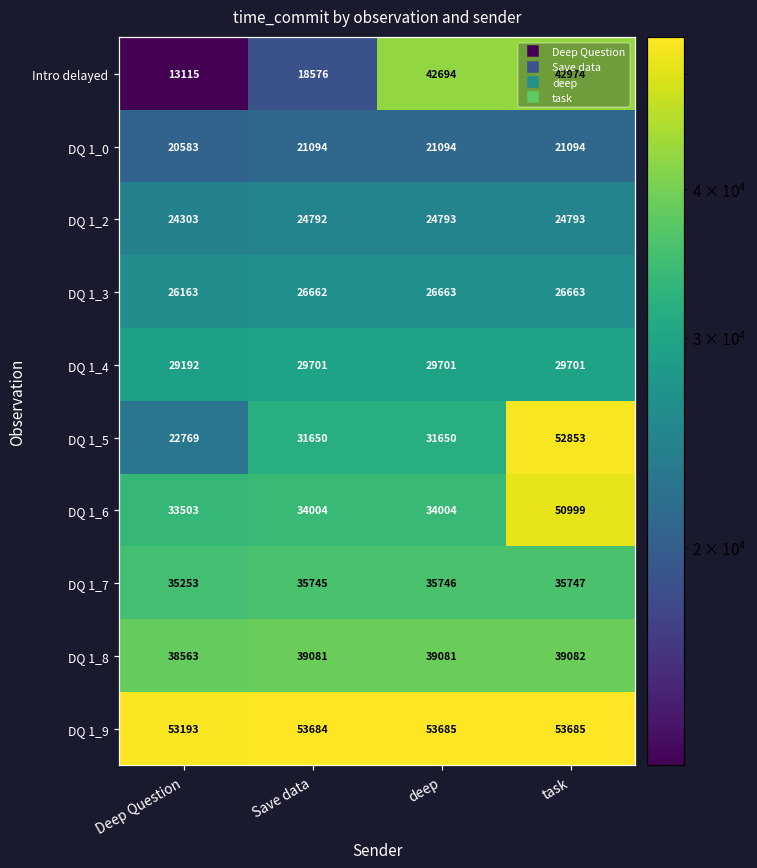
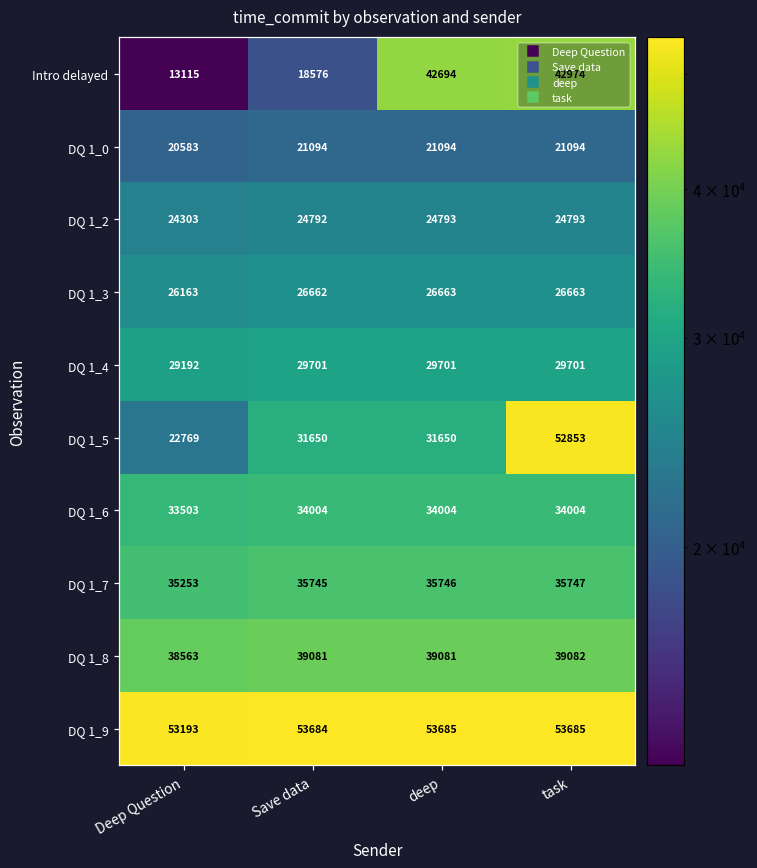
DQ 1_6, task: 50999 -> 34004
